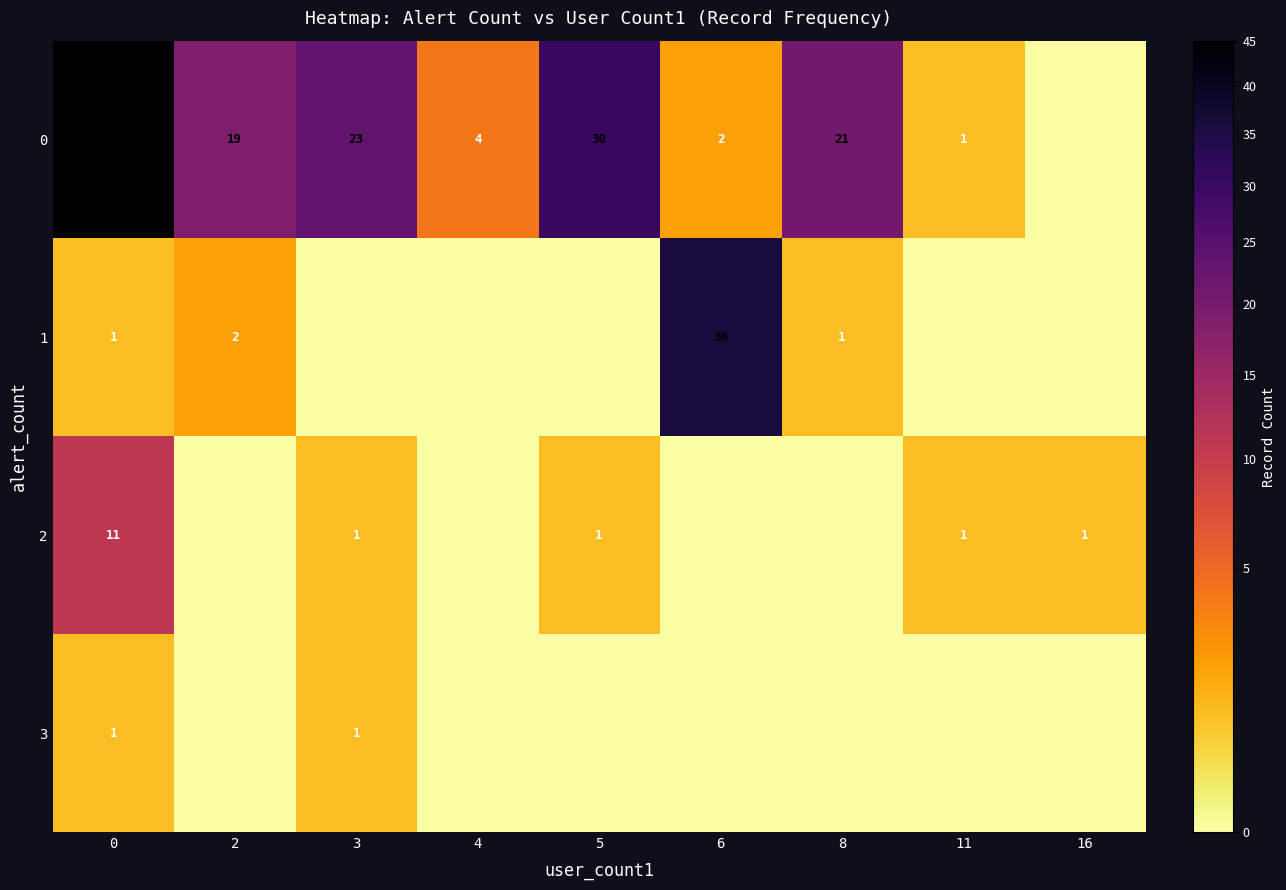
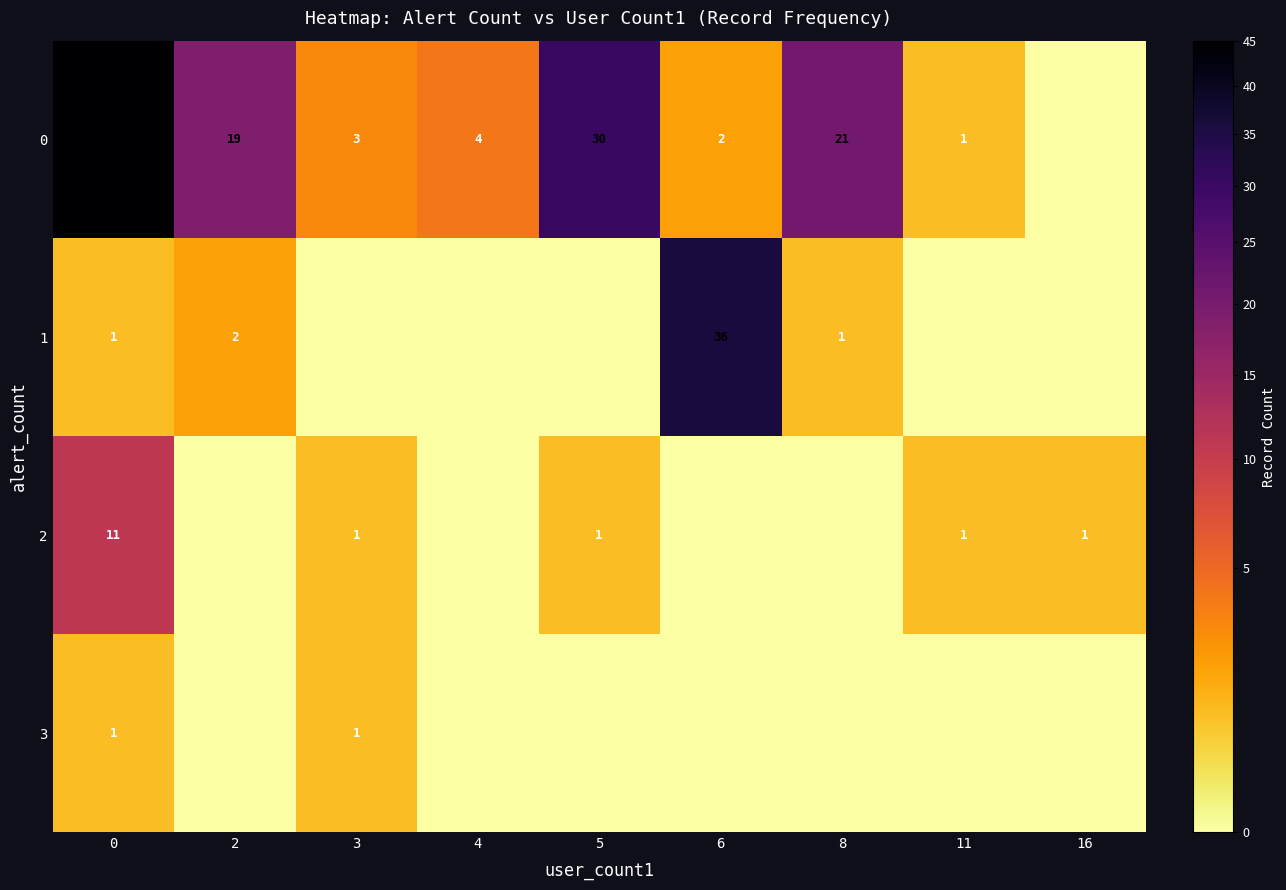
0, 3: 23 -> 3
